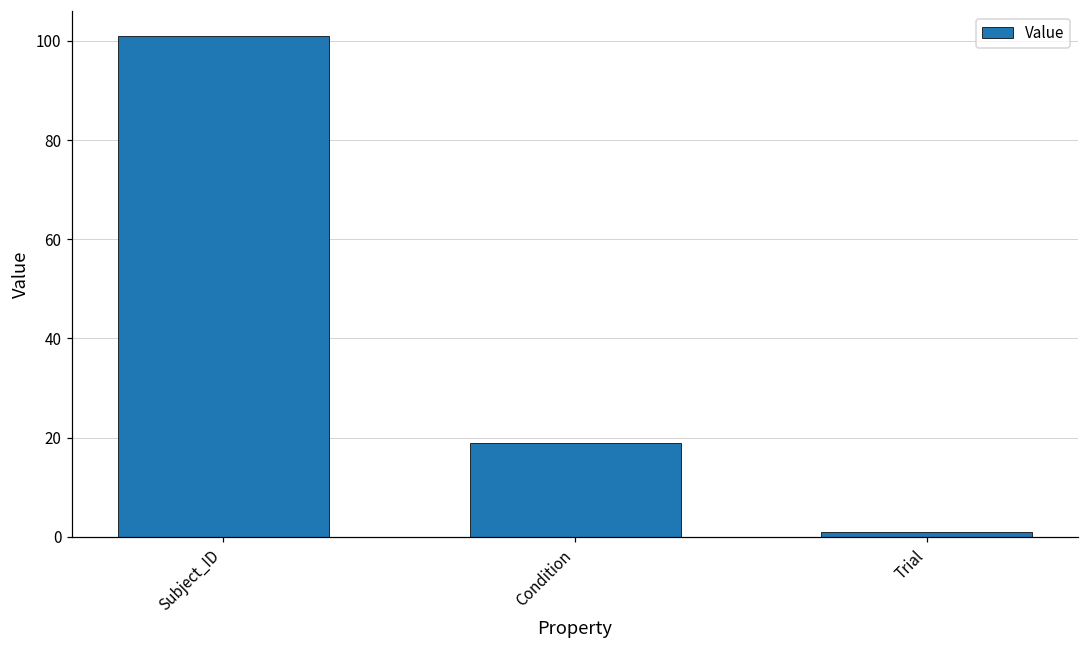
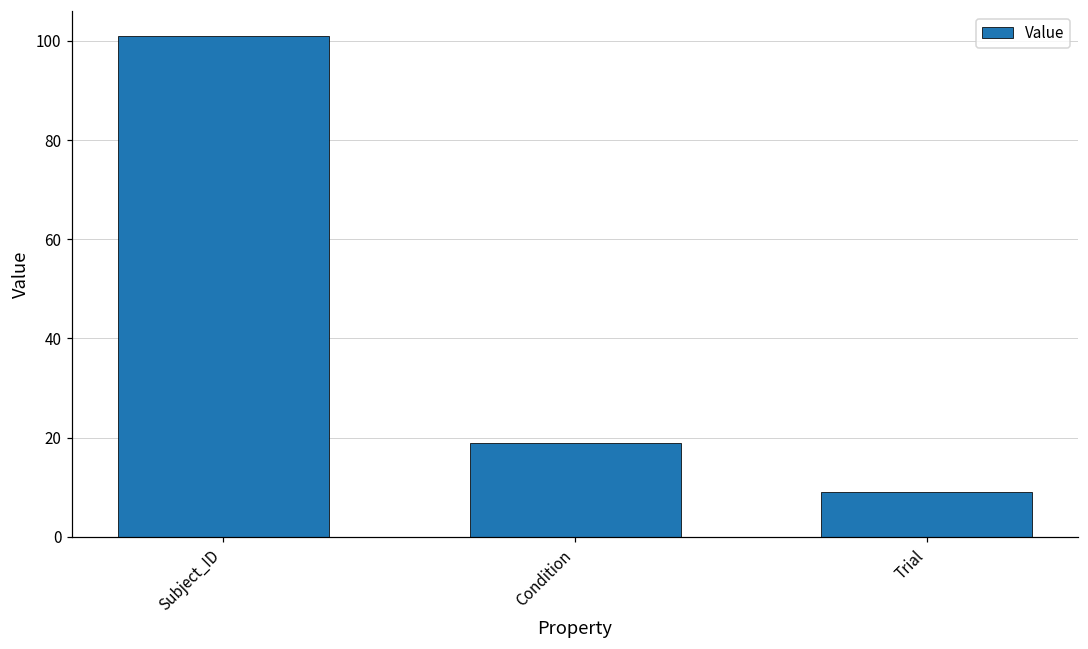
Trial: 1 -> 9
